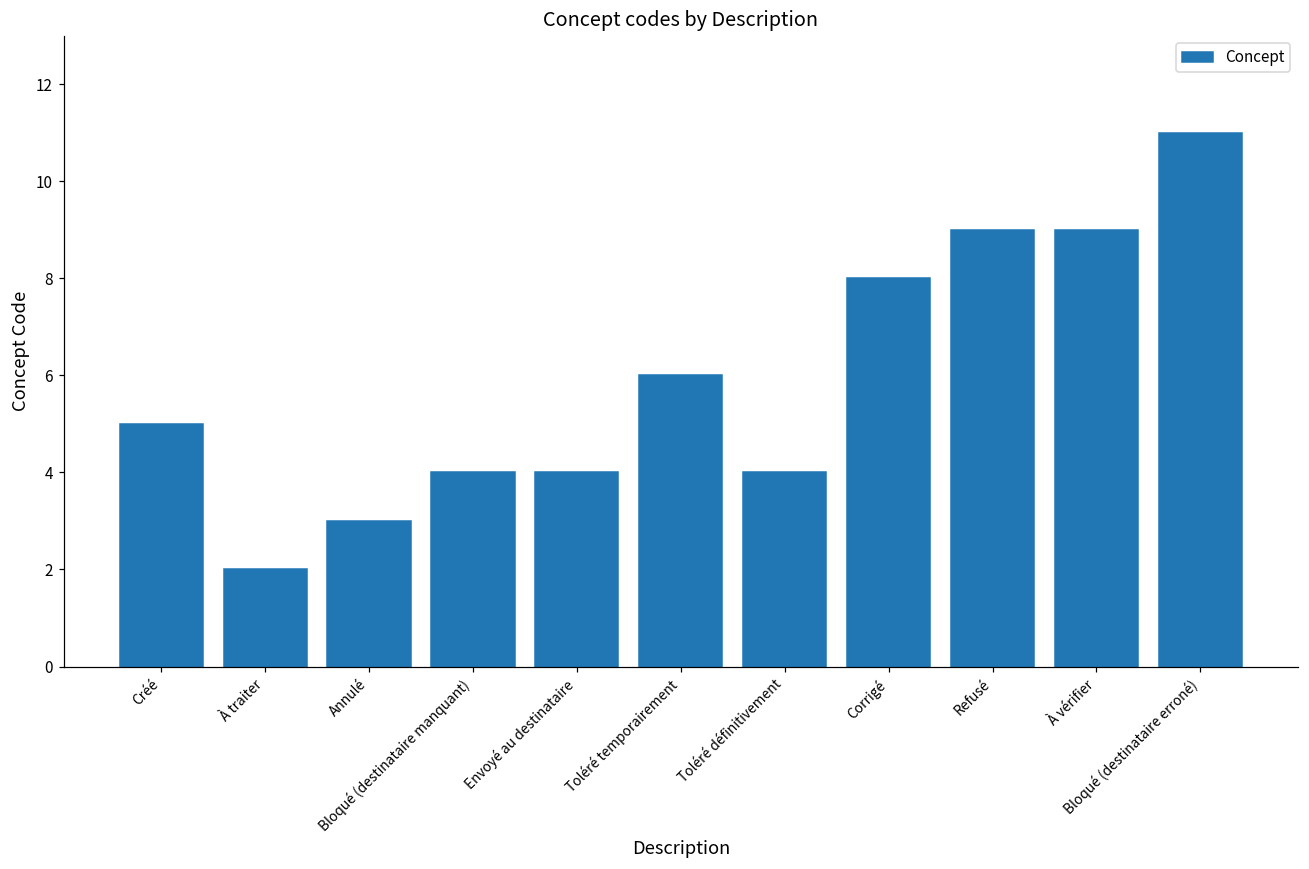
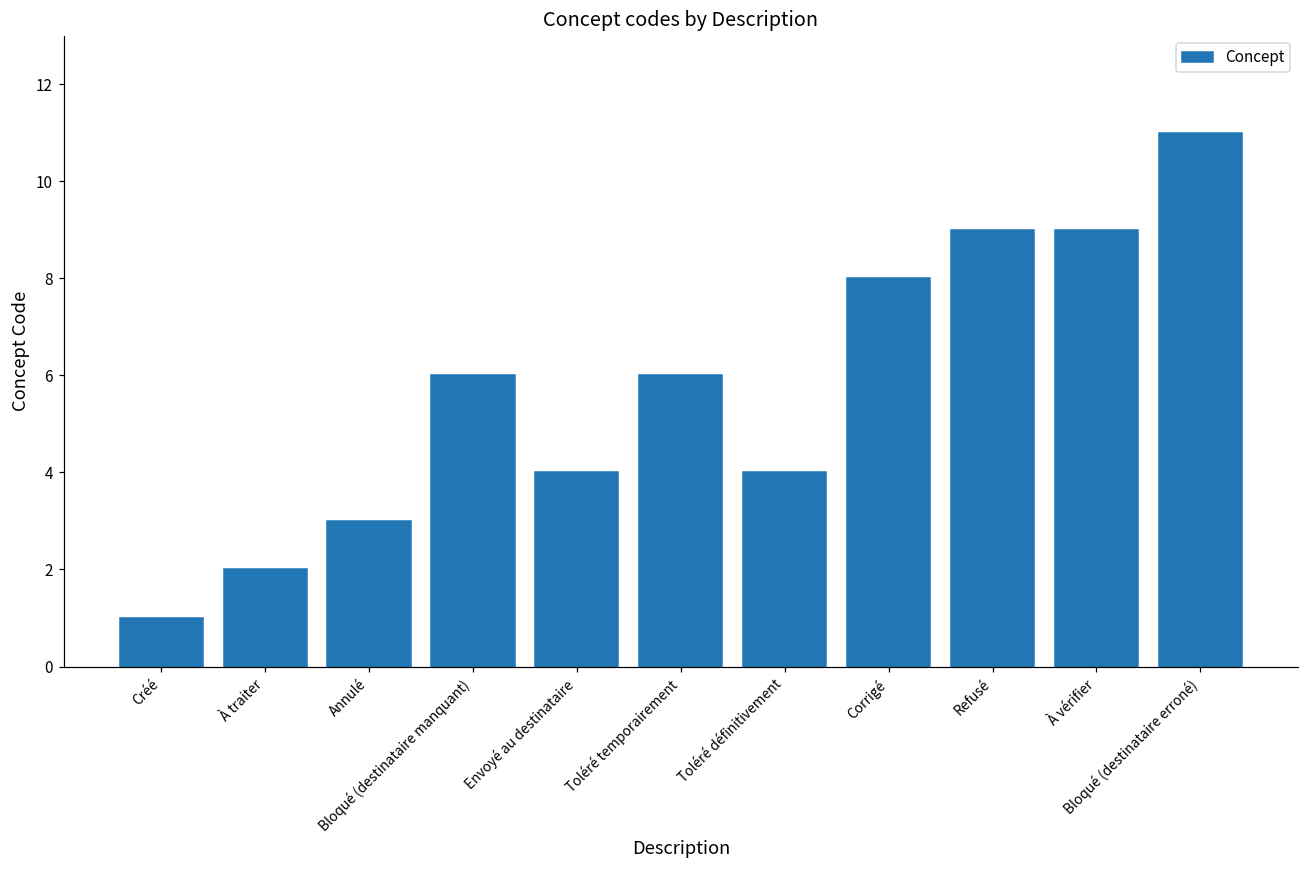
Créé: 5 -> 1
Bloqué (destinataire manquant): 4 -> 6
